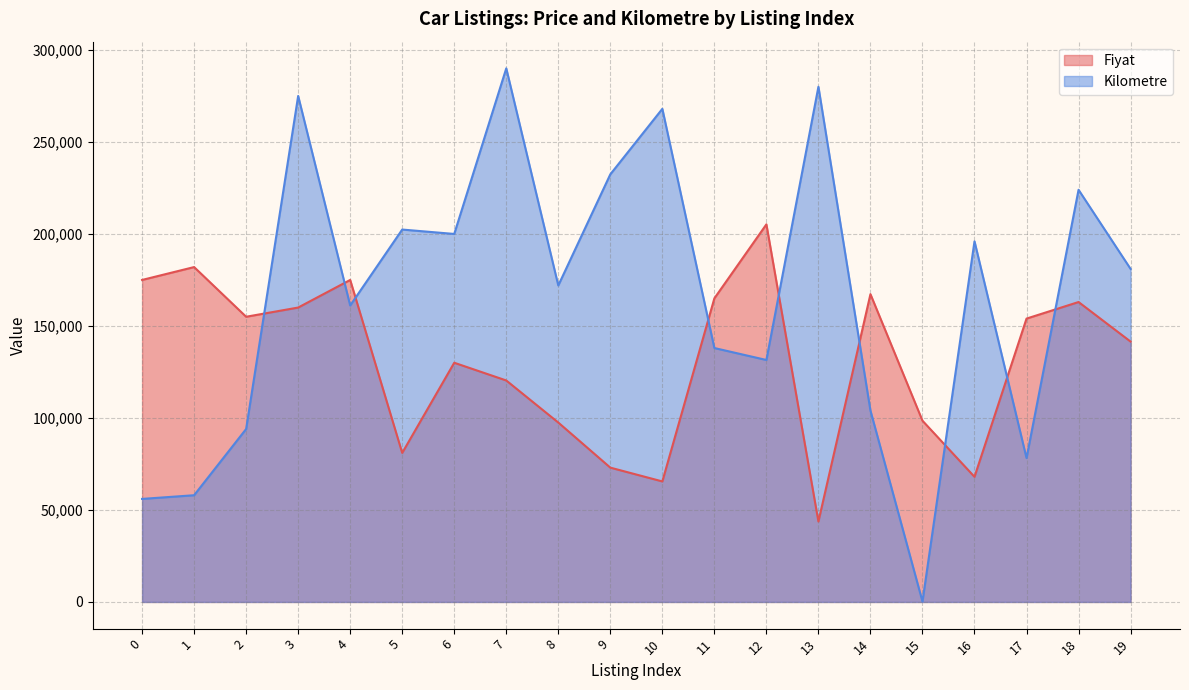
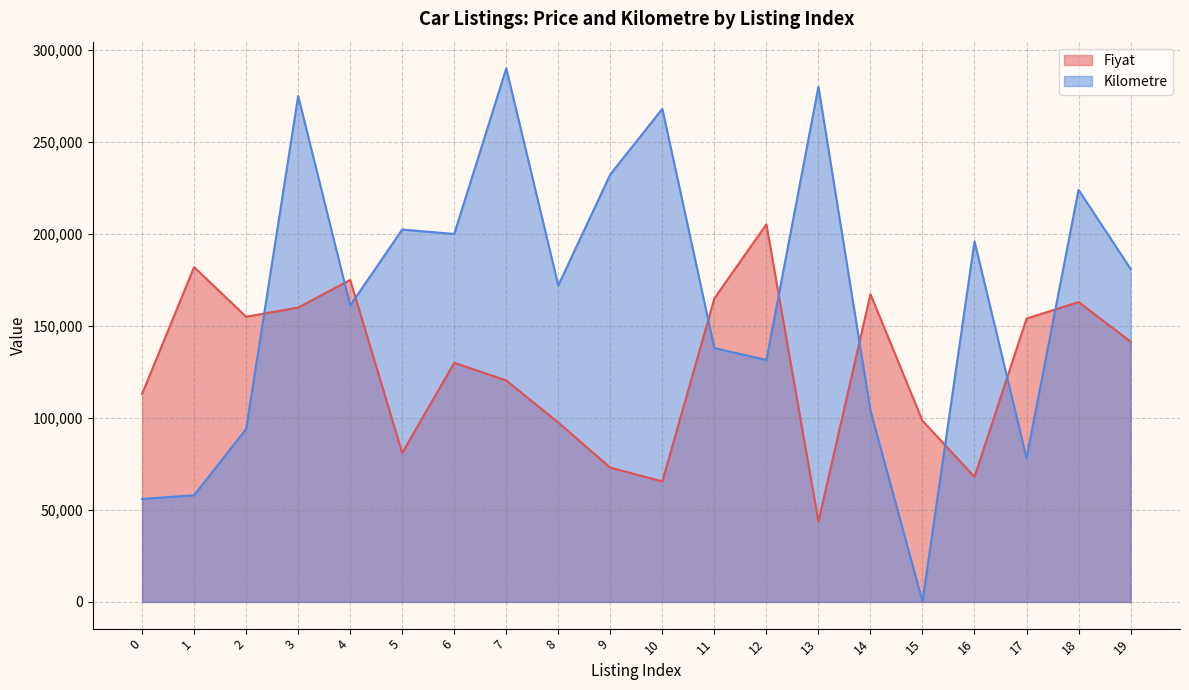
Fiyat, 0: 175,000 -> 113,000
